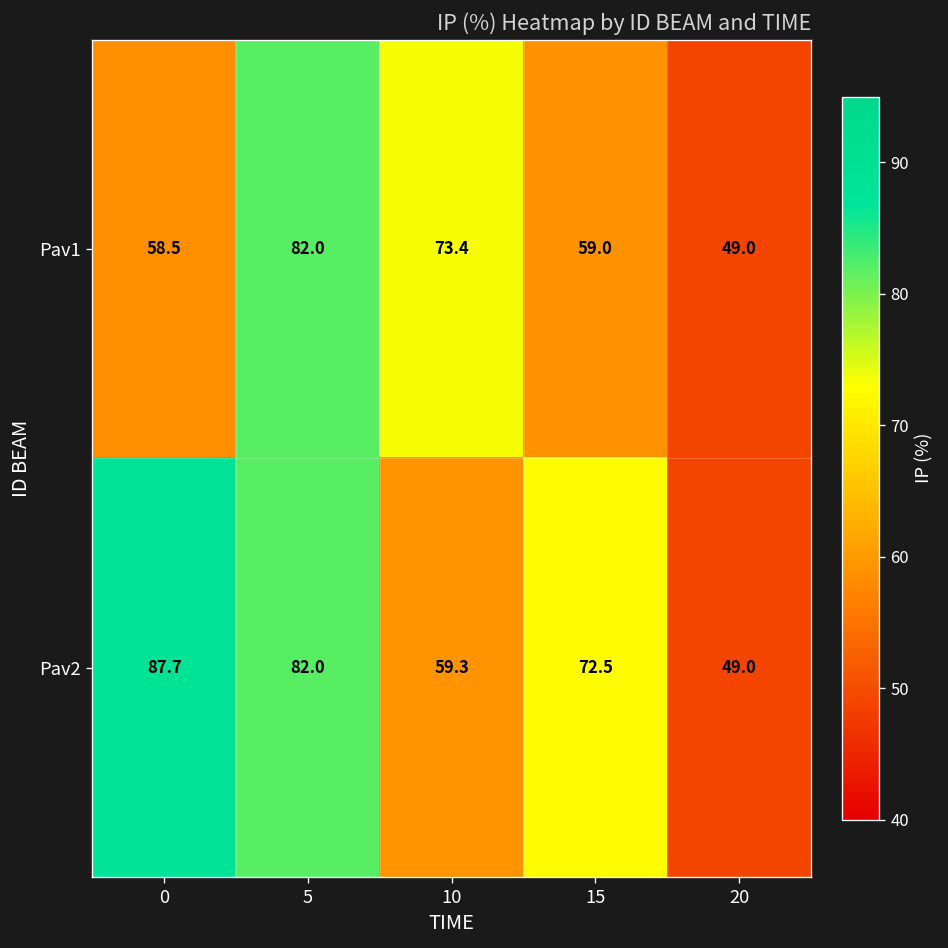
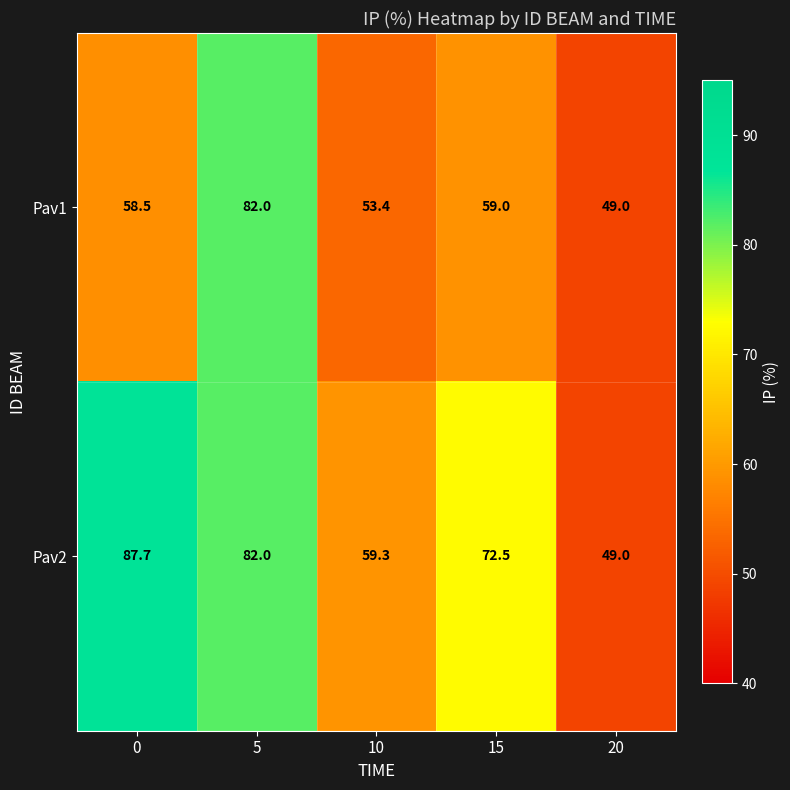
Pav1, 10: 73.4 -> 53.4
